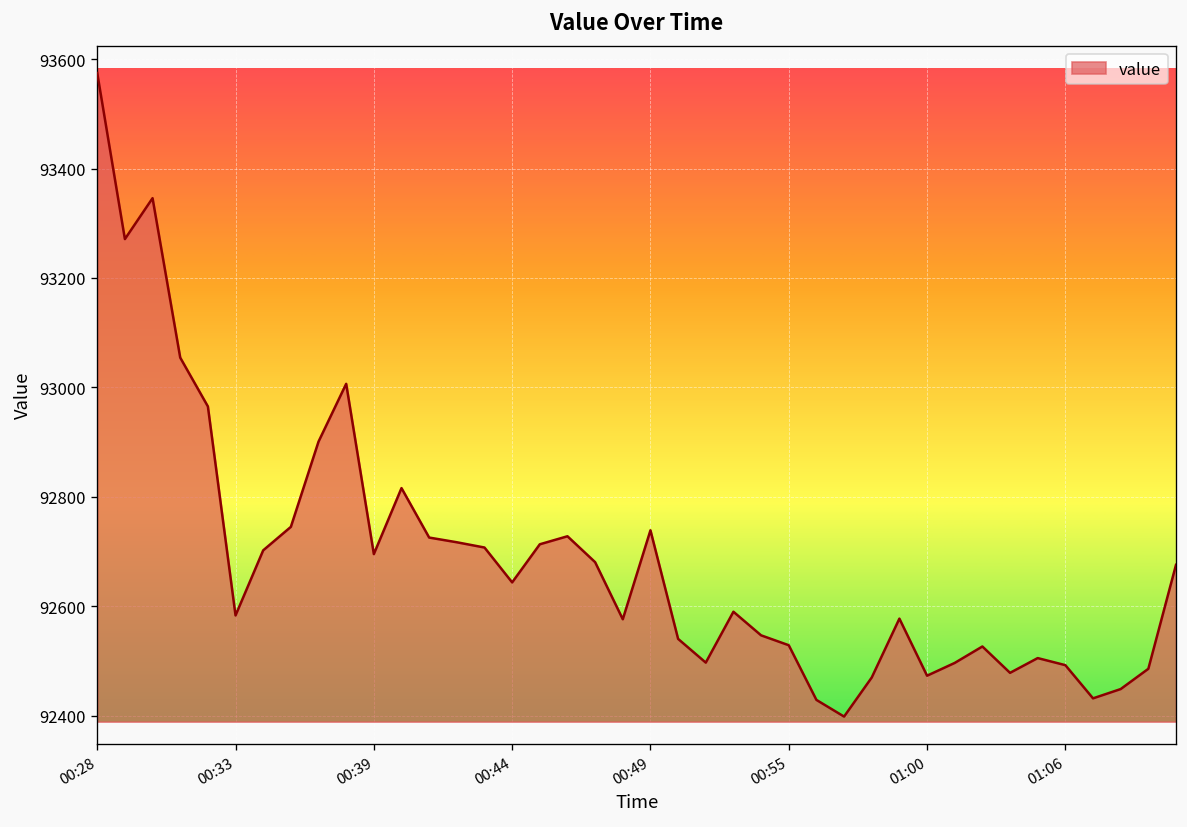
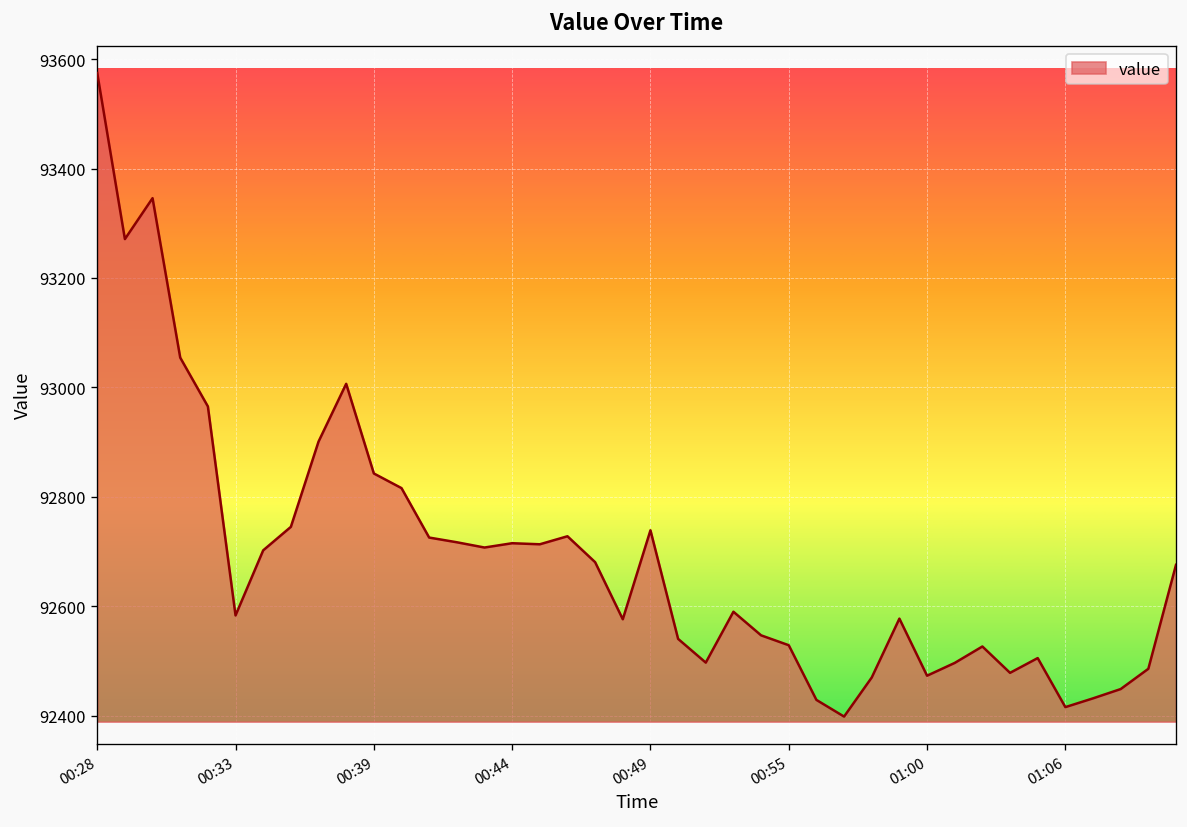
00:39: 92700 -> 92840
00:44: 92640 -> 92720
01:06: 92490 -> 92420
